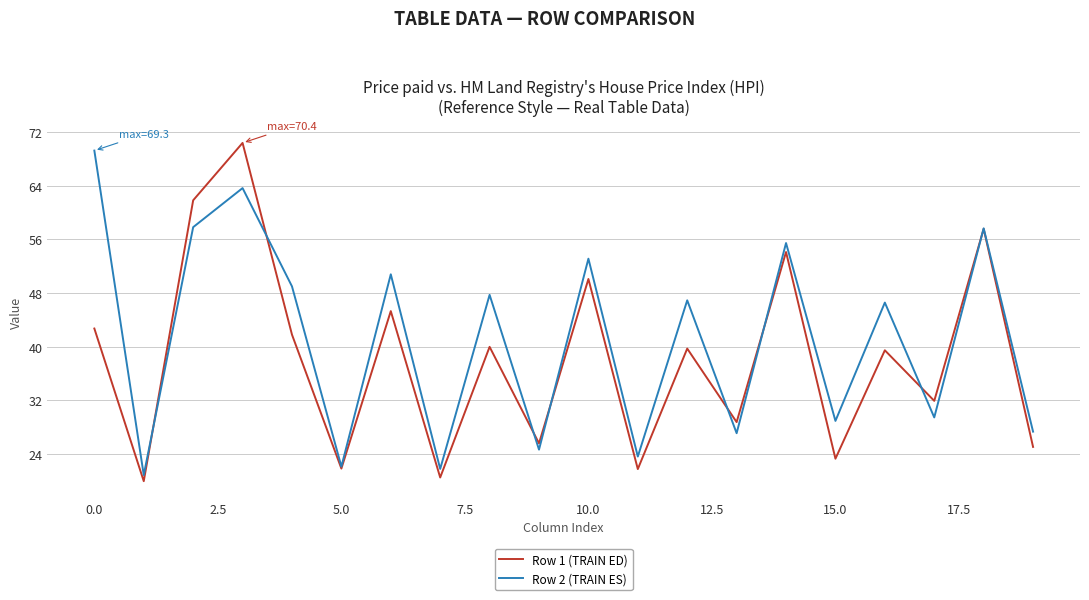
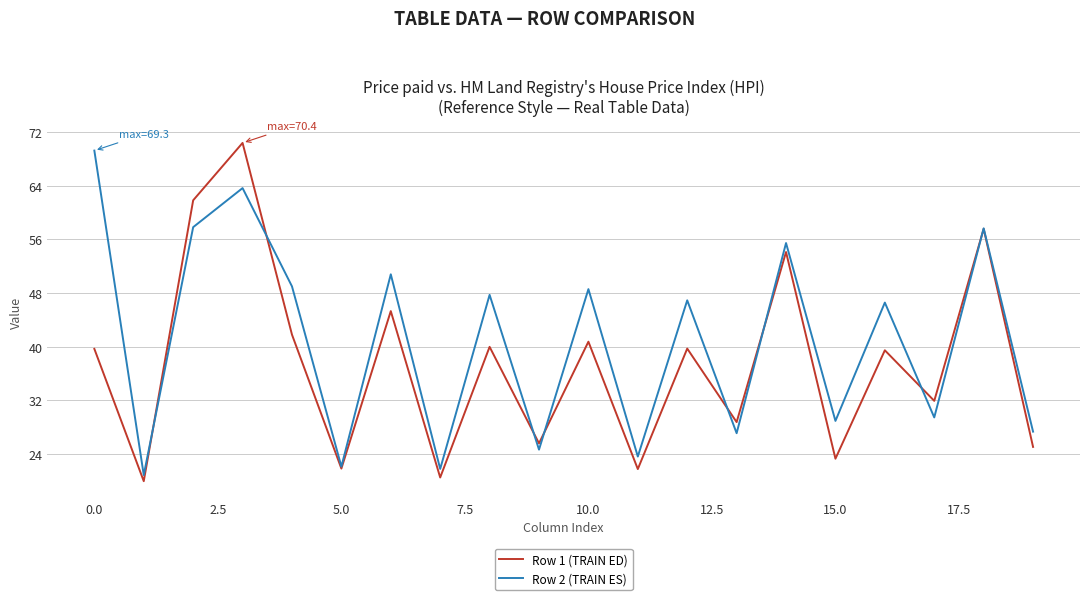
Row 1 (TRAIN ED), 0.0: 43 -> 40
Row 1 (TRAIN ED), 10.0: 50 -> 41
Row 2 (TRAIN ES), 10.0: 53 -> 49
